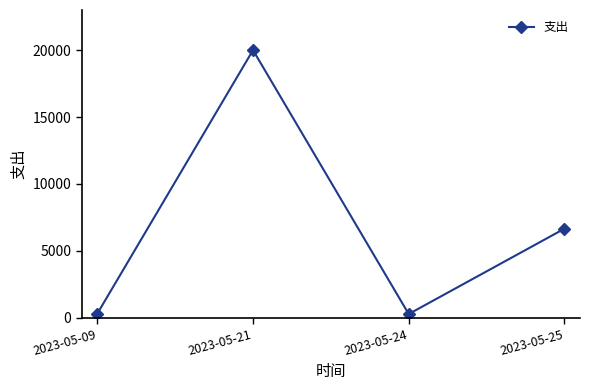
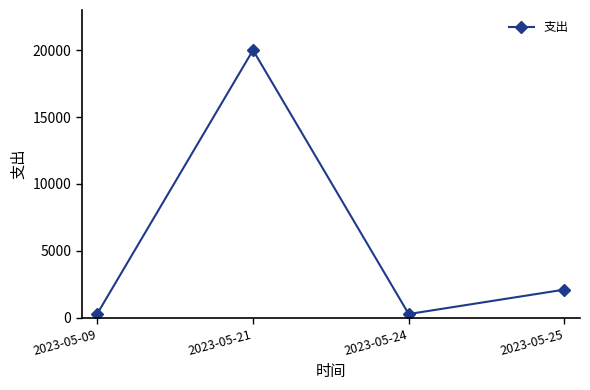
2023-05-25: 6700 -> 2100
